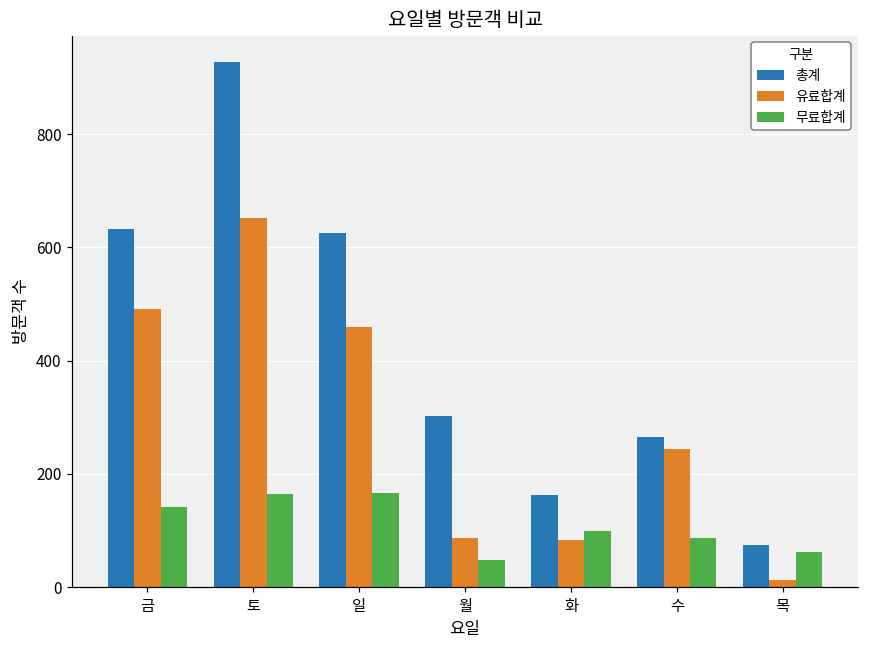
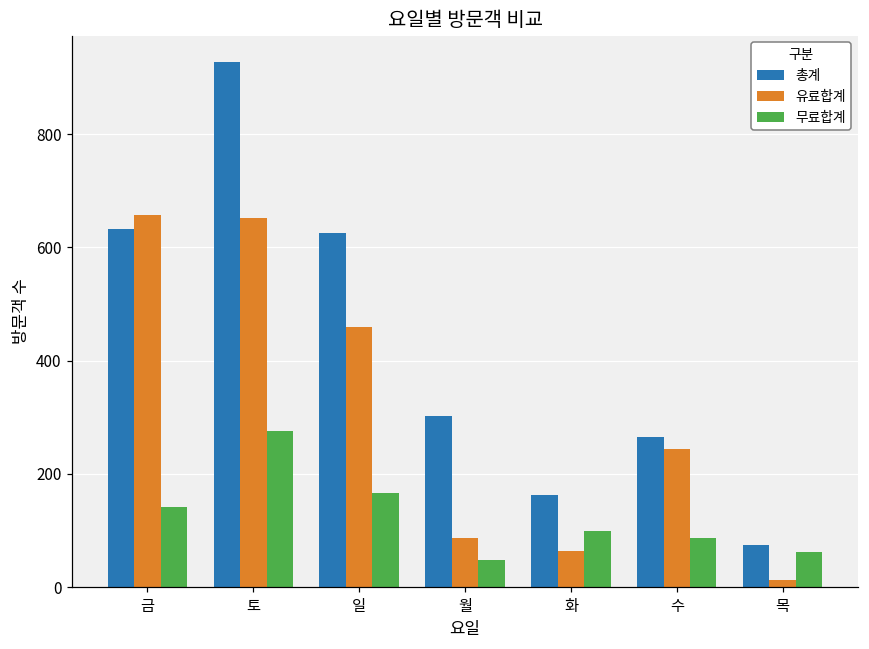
유료합계, 금: 490 -> 660
무료합계, 토: 170 -> 280
유료합계, 화: 80 -> 60
